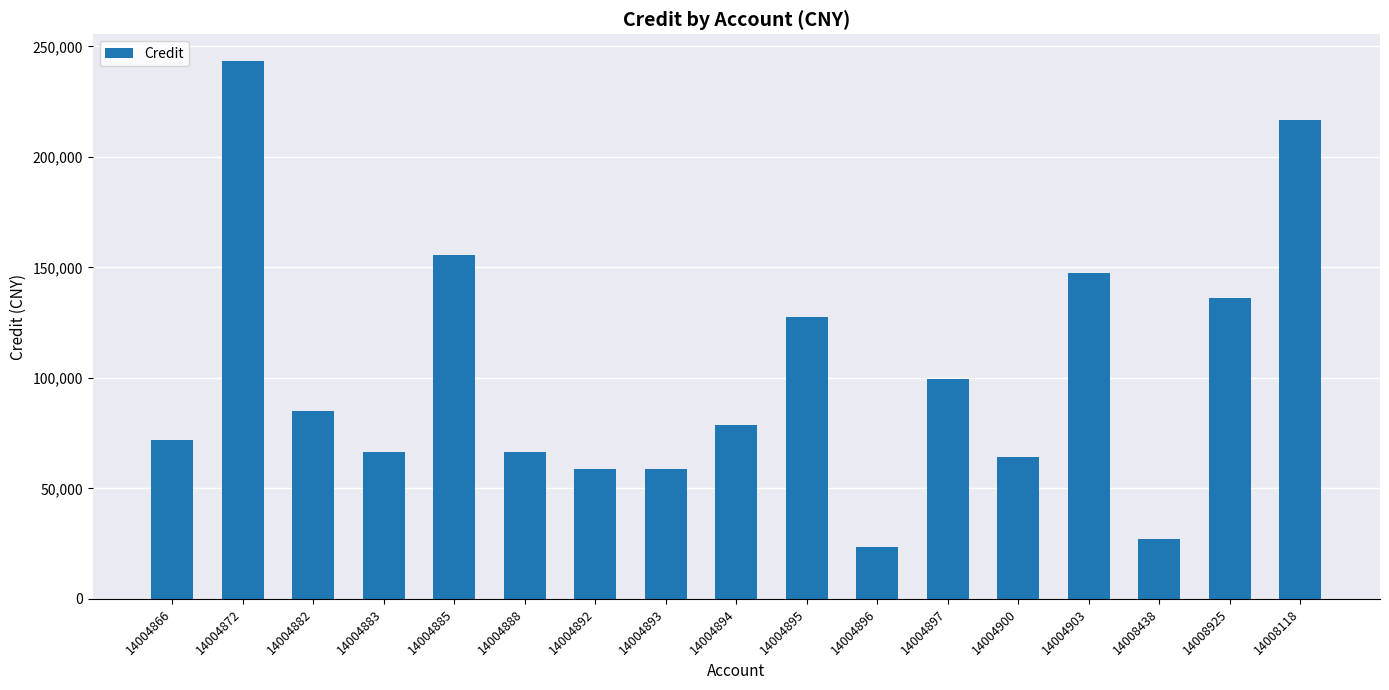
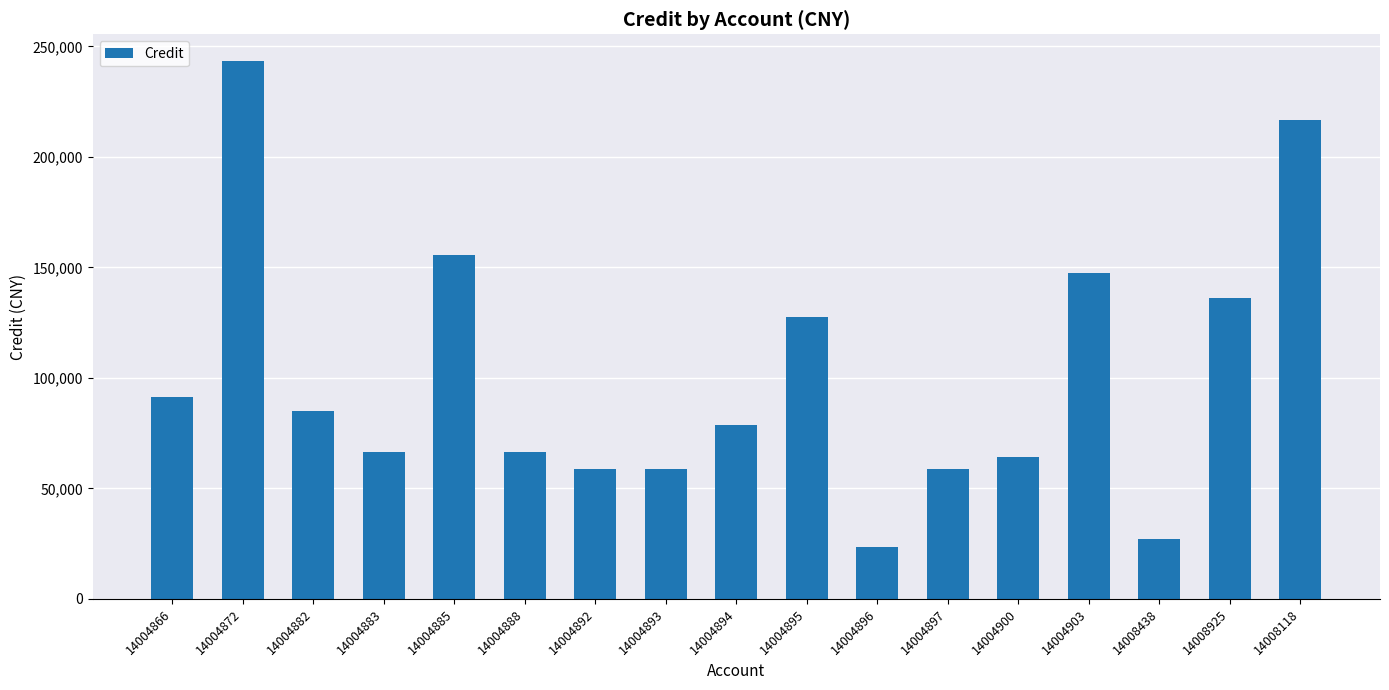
14004866: 72,000 -> 91,000
14004897: 100,000 -> 59,000
